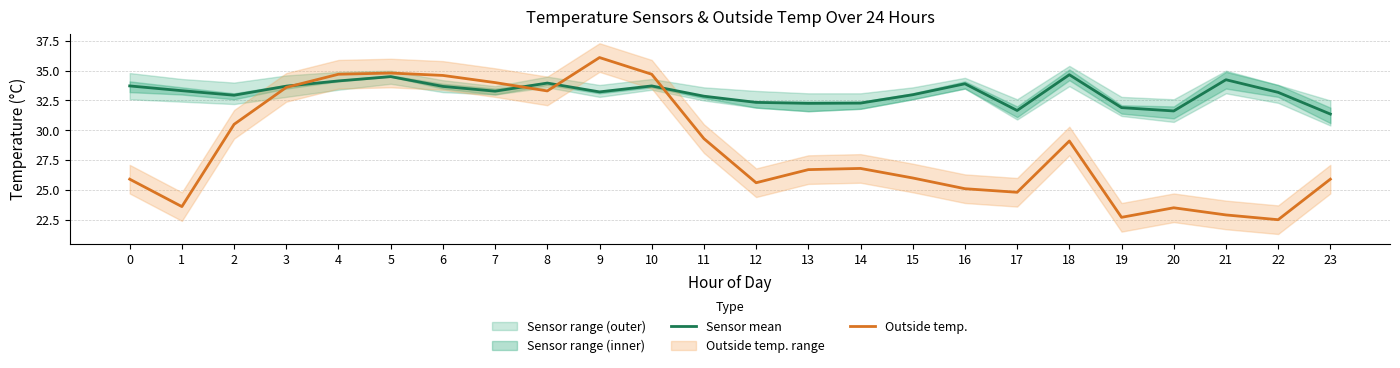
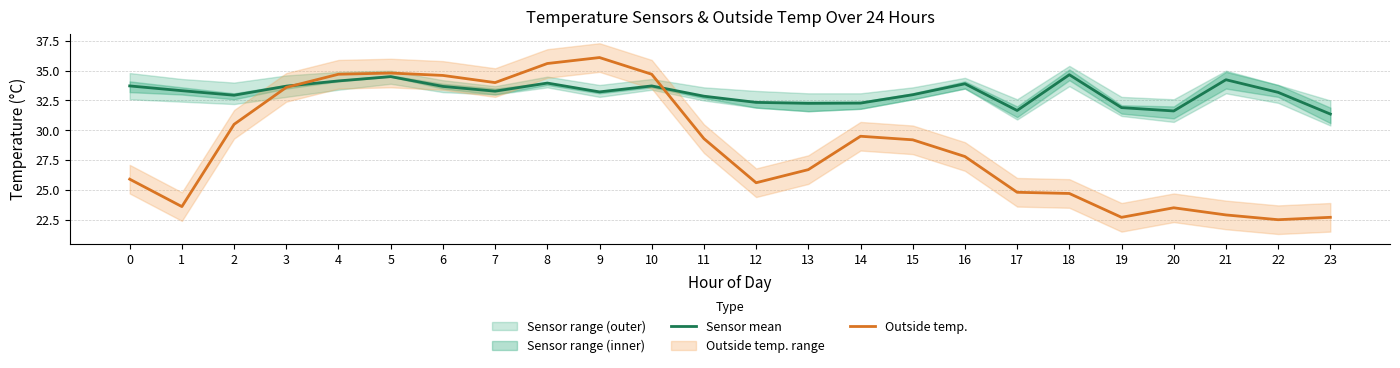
Outside temp., 8: 33.3 -> 35.6
Outside temp., 14: 26.8 -> 29.5
Outside temp., 15: 26.0 -> 29.2
Outside temp., 16: 25.1 -> 27.8
Outside temp., 18: 29.1 -> 24.7
Outside temp., 23: 25.9 -> 22.7
